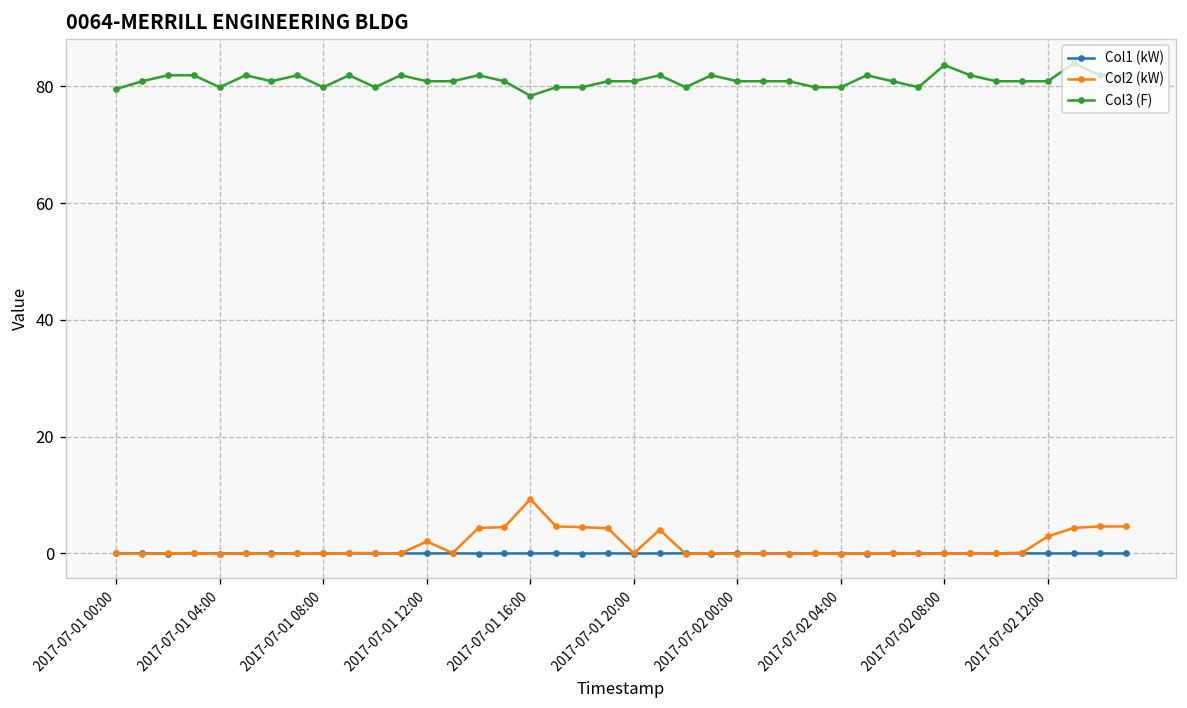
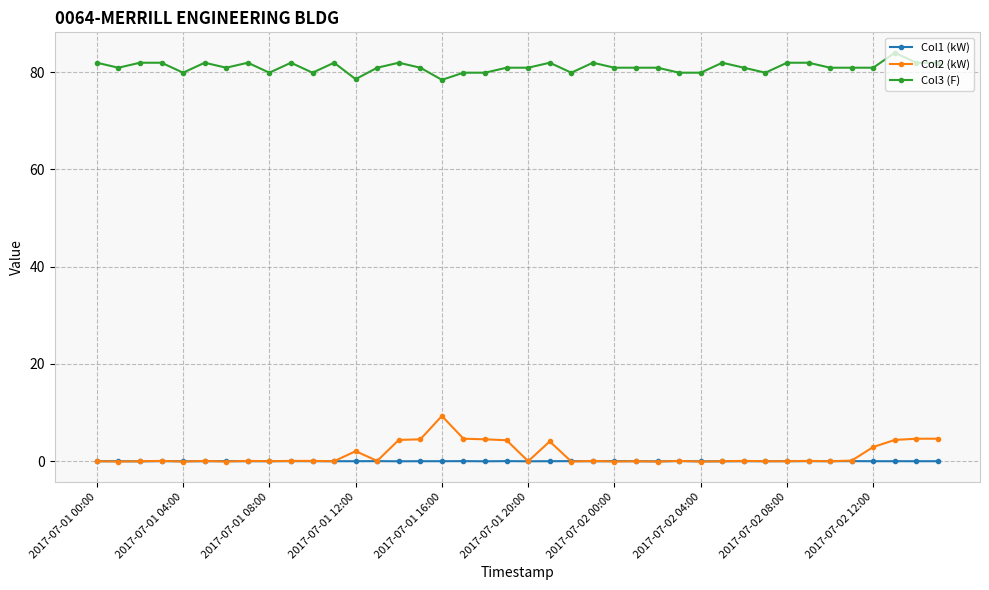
Col3 (F), 2017-07-01 00:00: 80 -> 82
Col3 (F), 2017-07-01 12:00: 81 -> 79
Col3 (F), 2017-07-02 08:00: 84 -> 82
